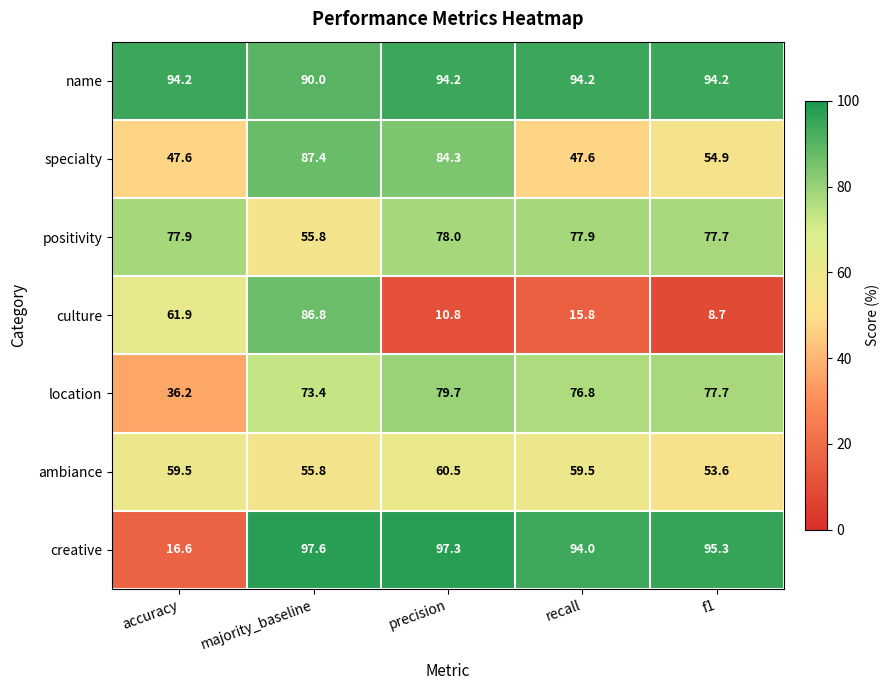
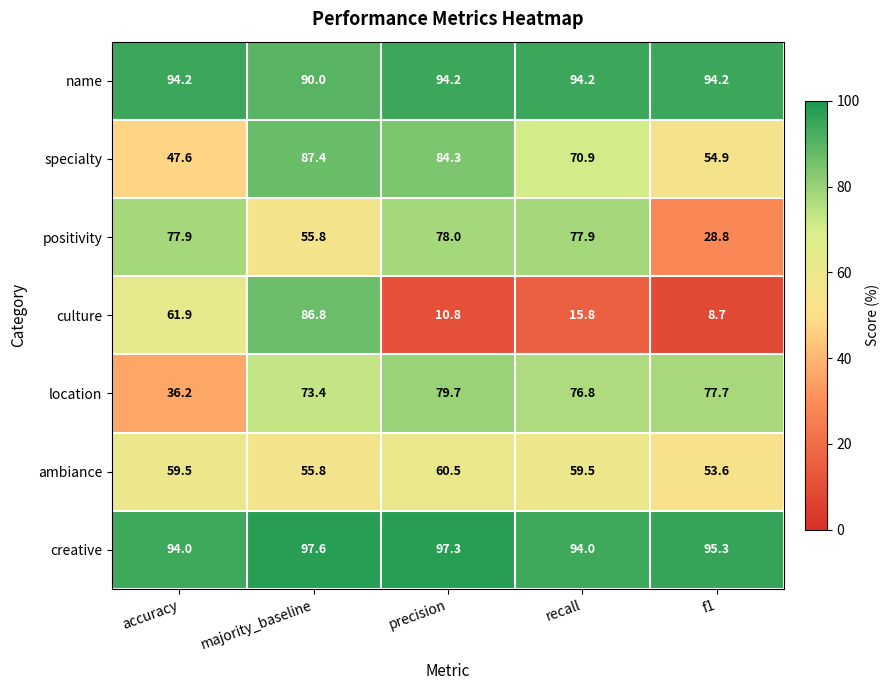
specialty, recall: 47.6 -> 70.9
positivity, f1: 77.7 -> 28.8
creative, accuracy: 16.6 -> 94.0
